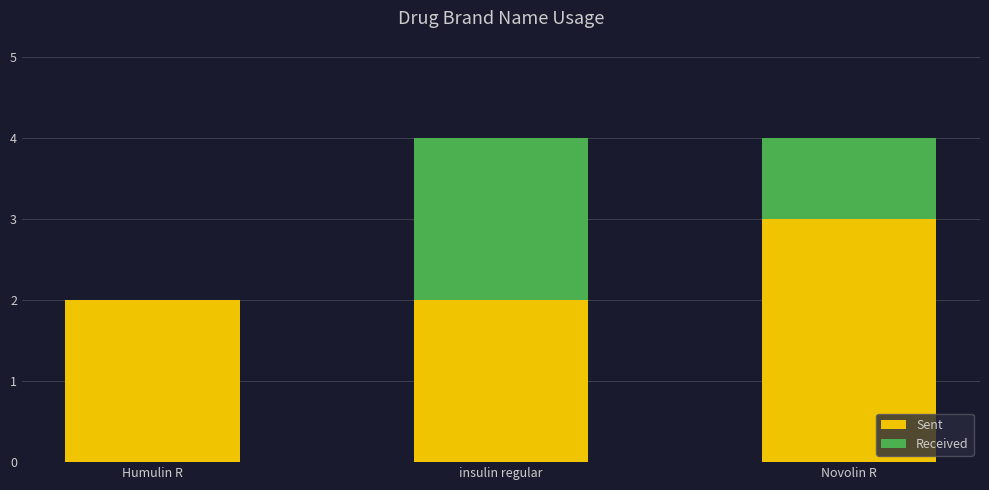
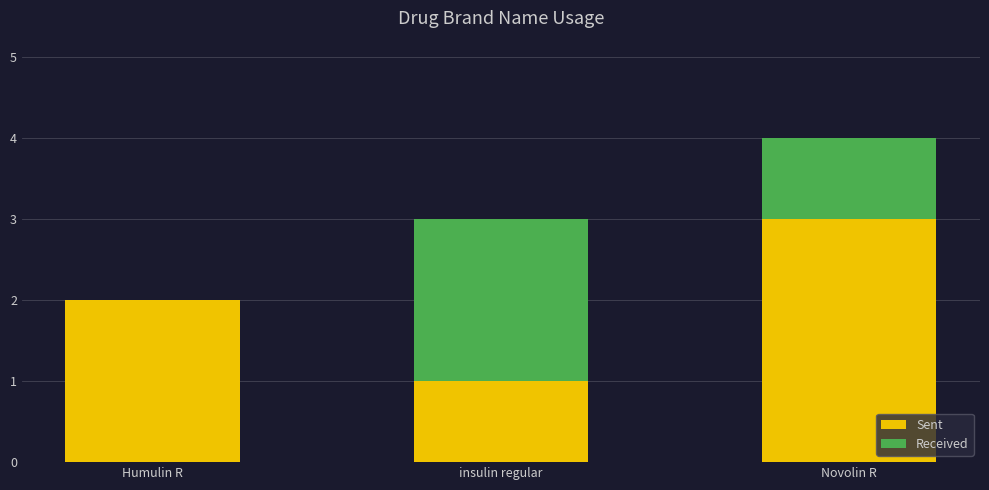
Sent, insulin regular: 2 -> 1
